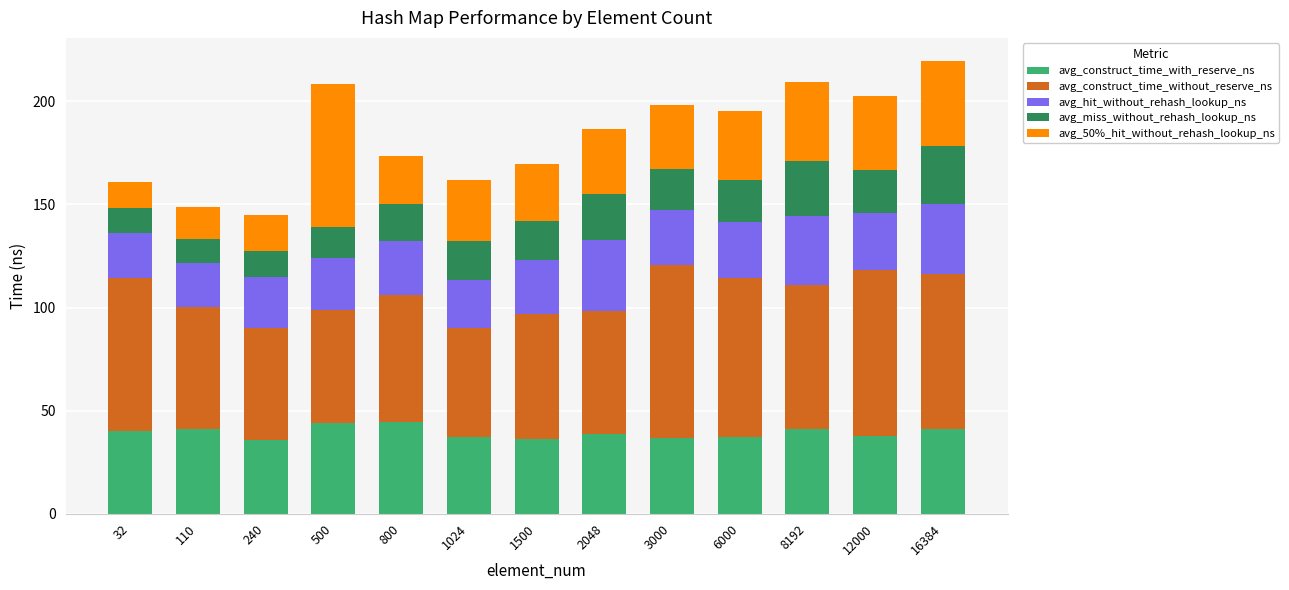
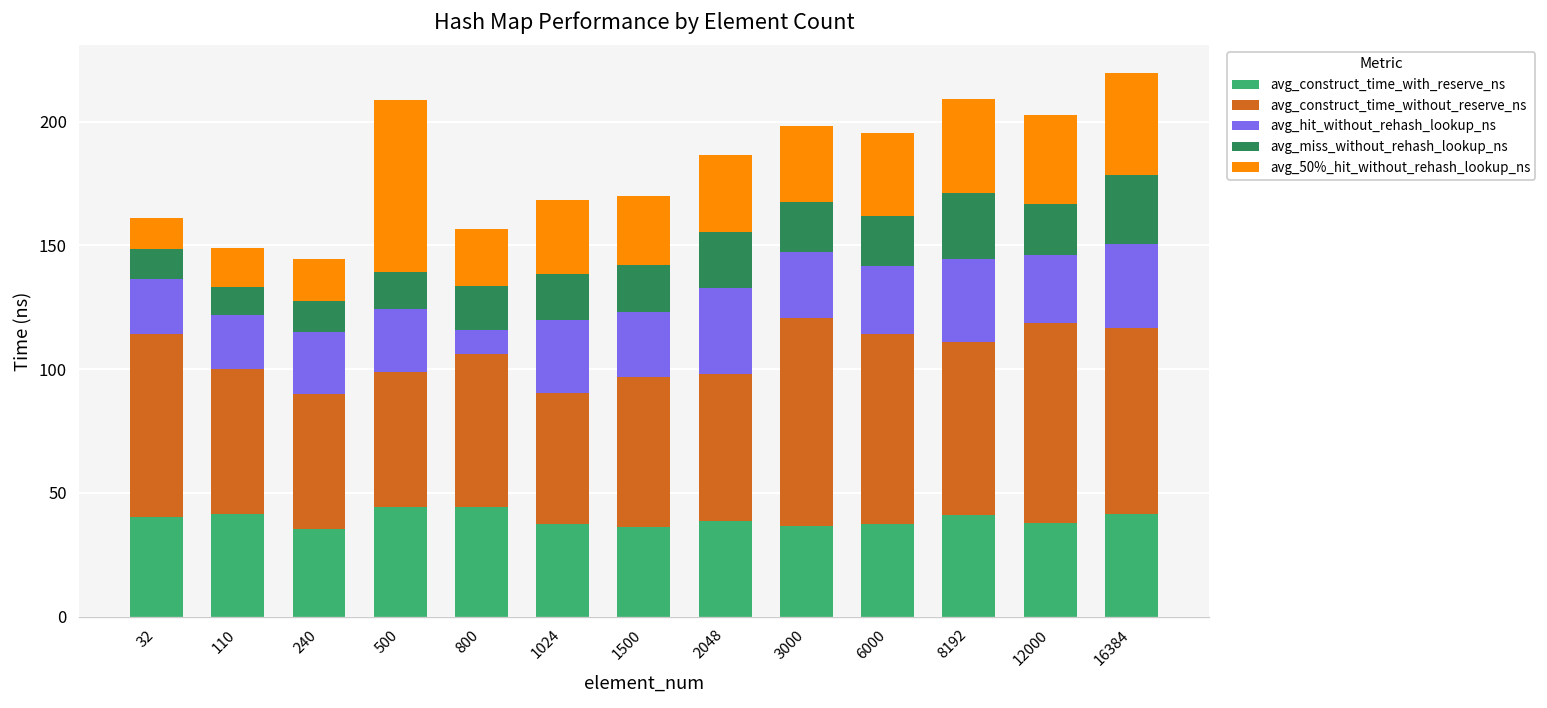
avg_hit_without_rehash_lookup_ns, 800: 26 -> 10
avg_hit_without_rehash_lookup_ns, 1024: 23 -> 29
